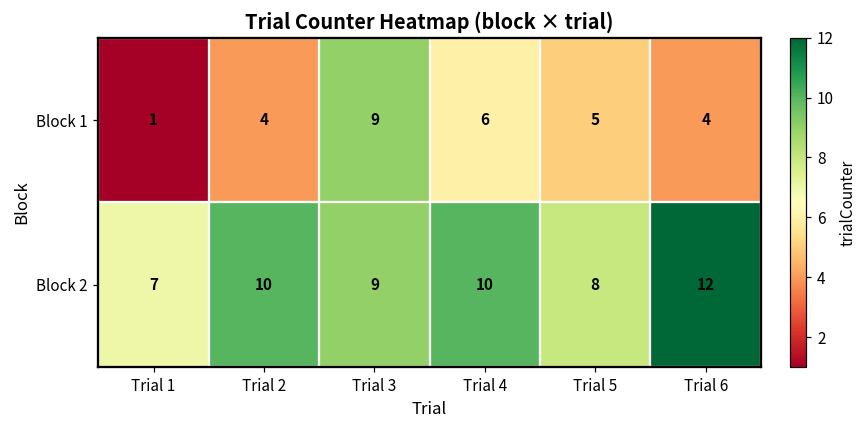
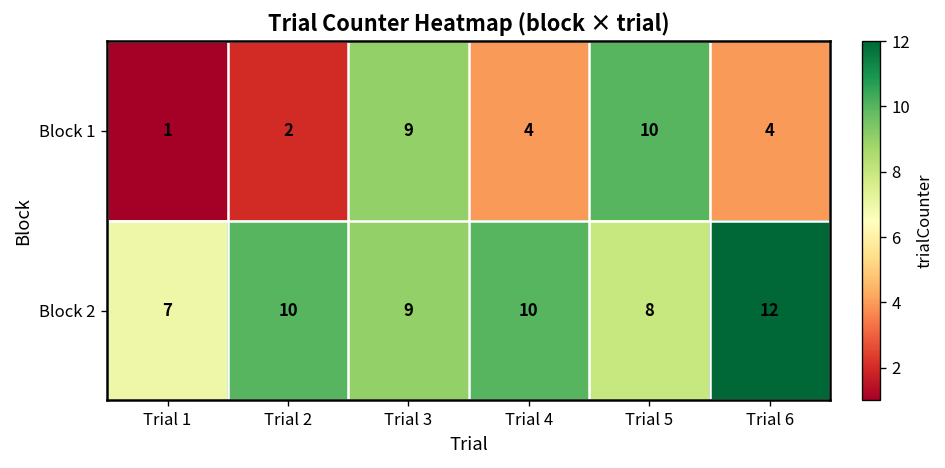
Block 1, Trial 2: 4 -> 2
Block 1, Trial 4: 6 -> 4
Block 1, Trial 5: 5 -> 10
